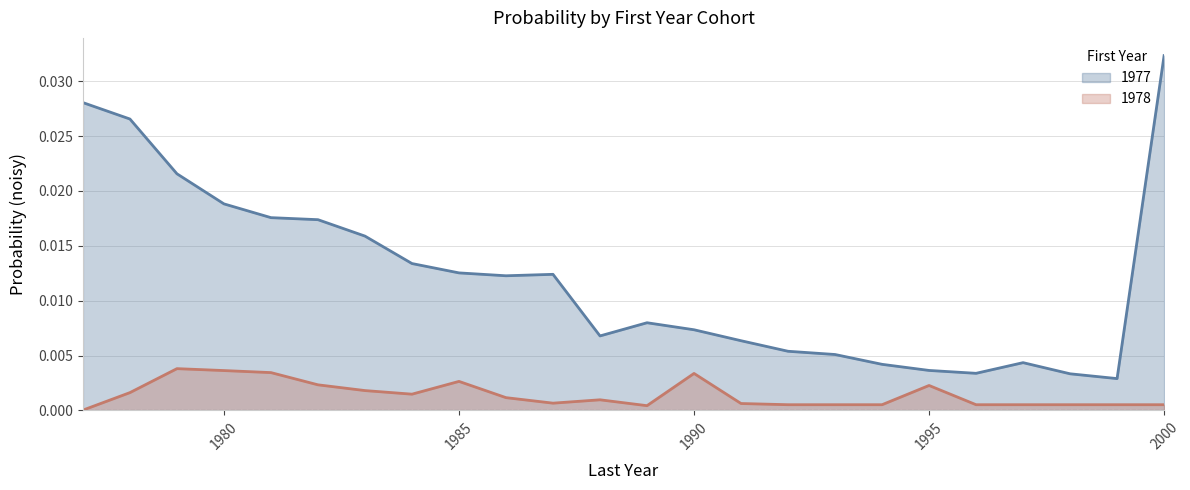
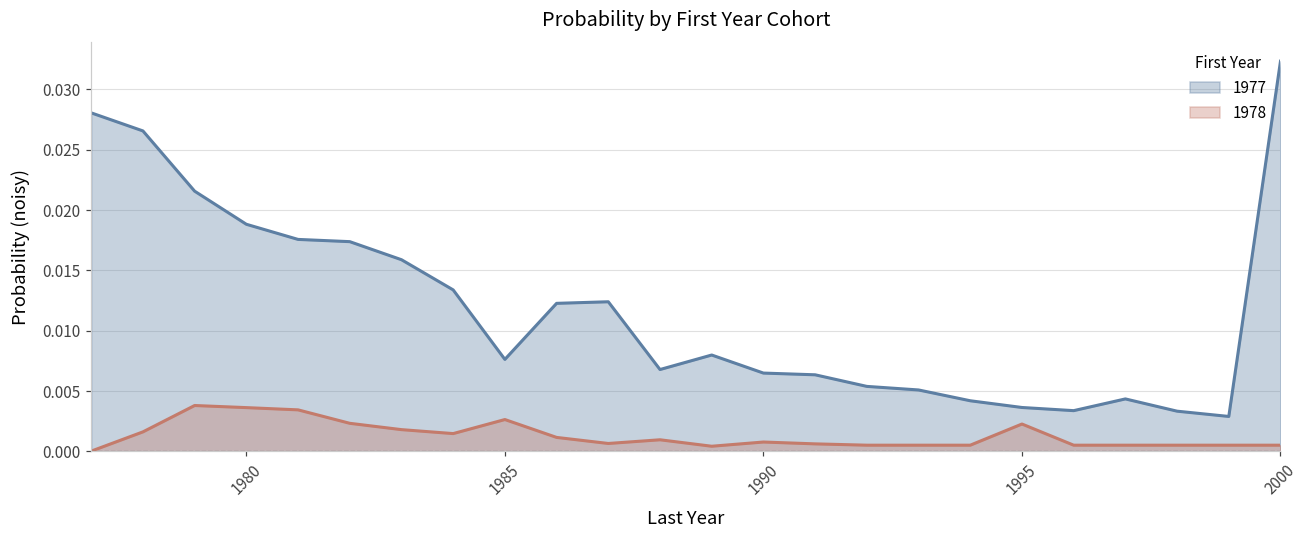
1977, 1985: 0.0125 -> 0.0076
1977, 1990: 0.0073 -> 0.0065
1978, 1990: 0.0034 -> 0.0008
